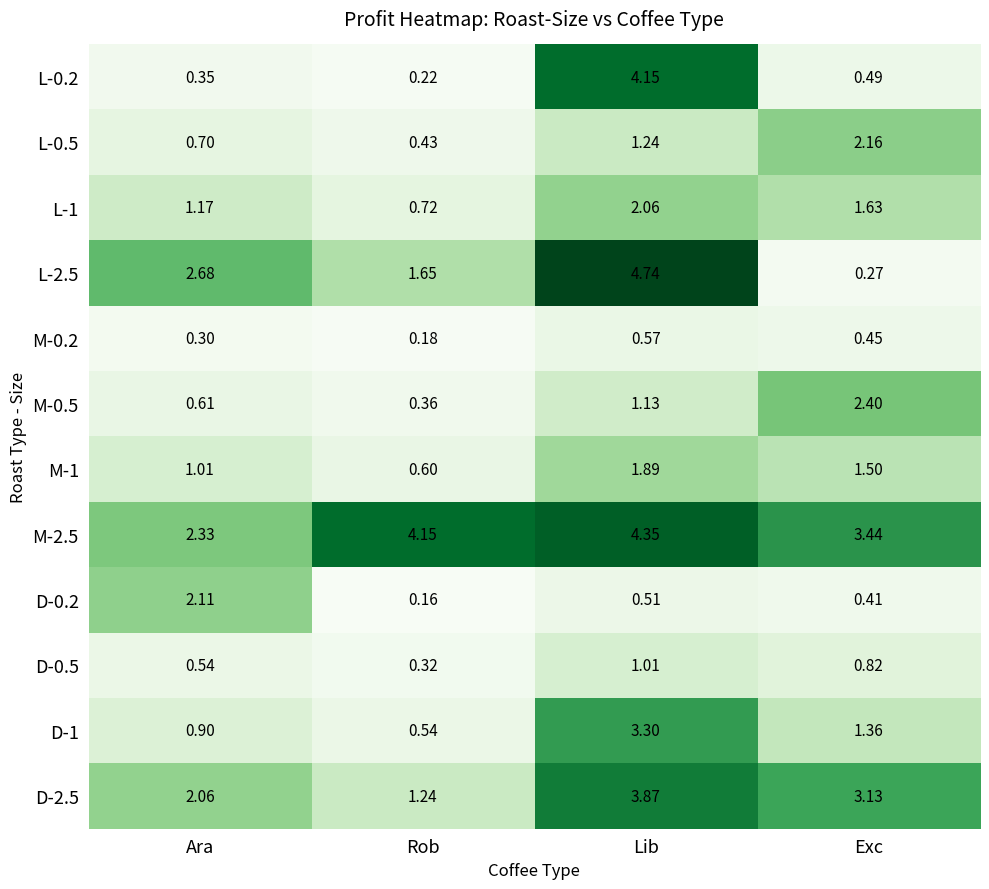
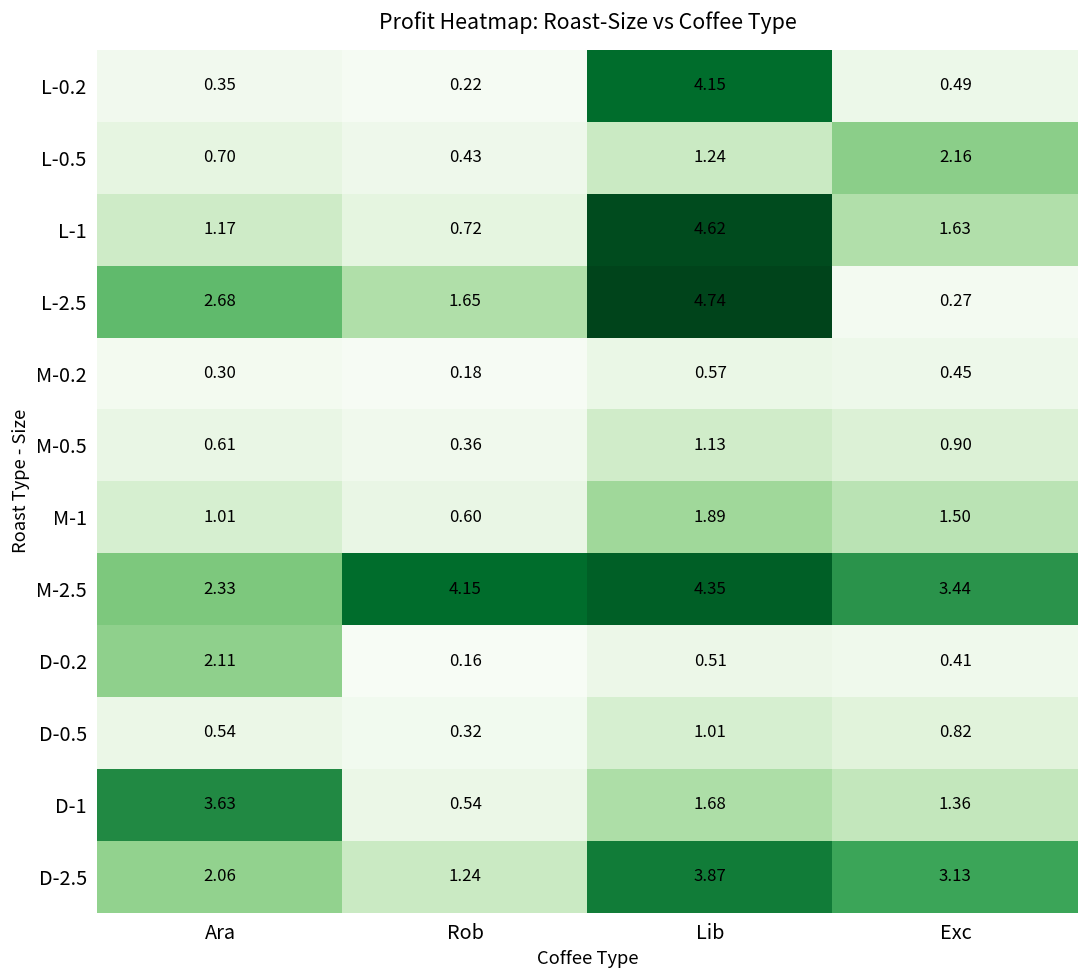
L-1, Lib: 2.06 -> 4.62
M-0.5, Exc: 2.40 -> 0.90
D-1, Ara: 0.90 -> 3.63
D-1, Lib: 3.30 -> 1.68
